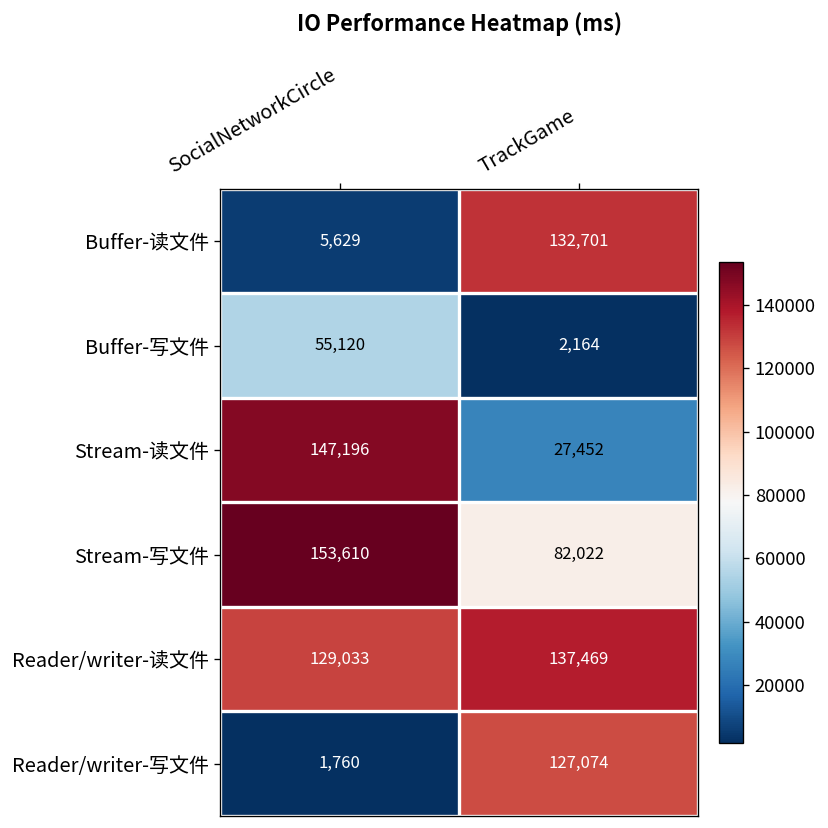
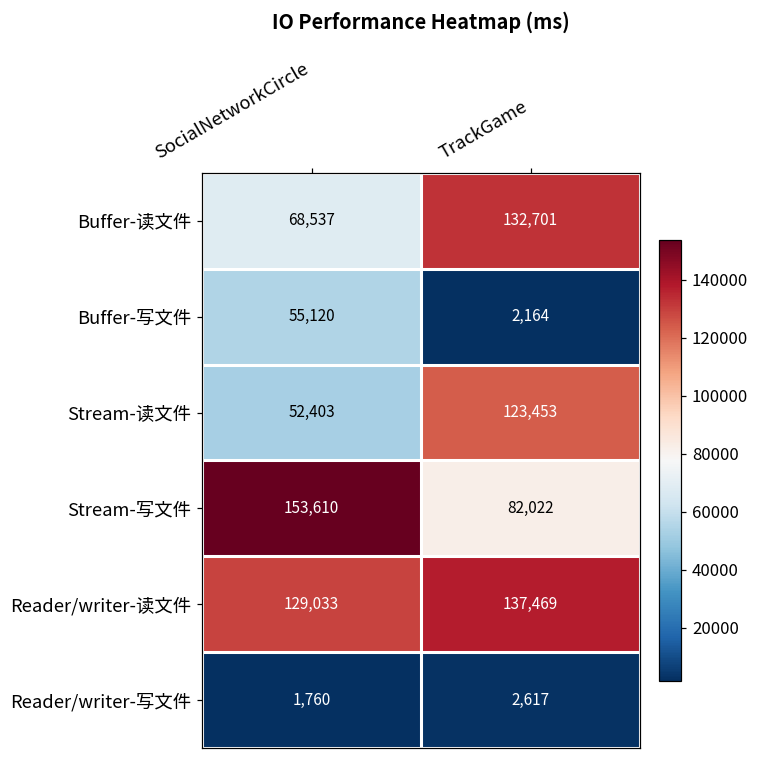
Buffer-读文件, SocialNetworkCircle: 5,629 -> 68,537
Stream-读文件, SocialNetworkCircle: 147,196 -> 52,403
Stream-读文件, TrackGame: 27,452 -> 123,453
Reader/writer-写文件, TrackGame: 127,074 -> 2,617
